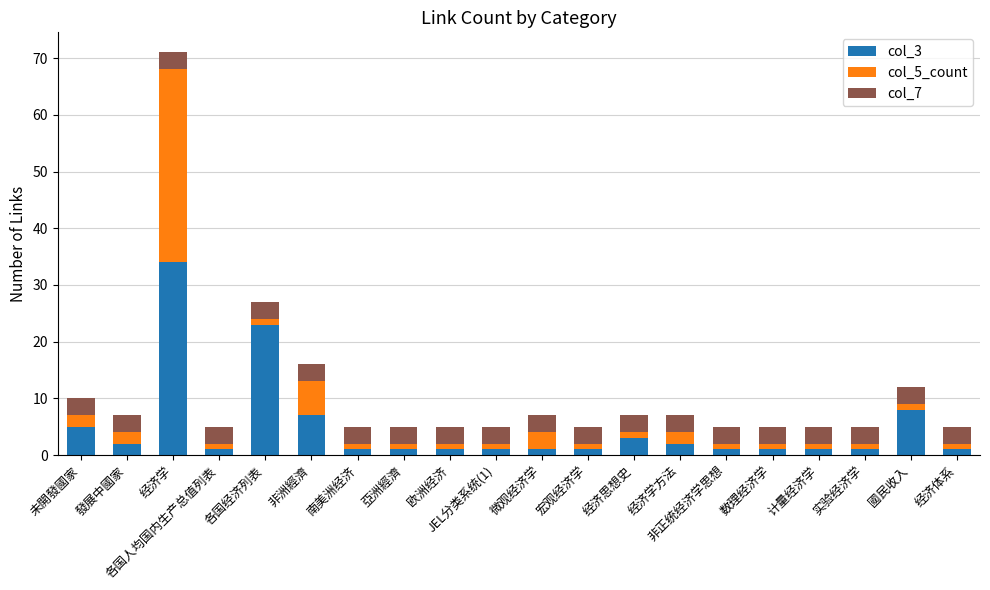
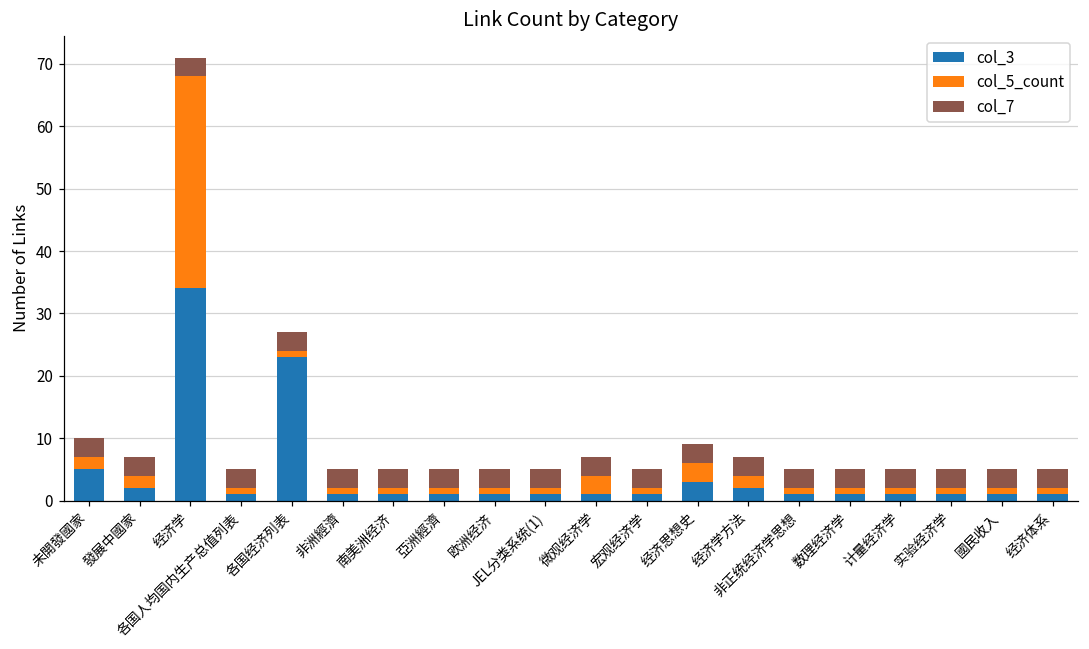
col_3, 非洲經濟: 7 -> 1
col_5_count, 非洲經濟: 6 -> 1
col_5_count, 经济思想史: 1 -> 3
col_3, 國民收入: 8 -> 1
